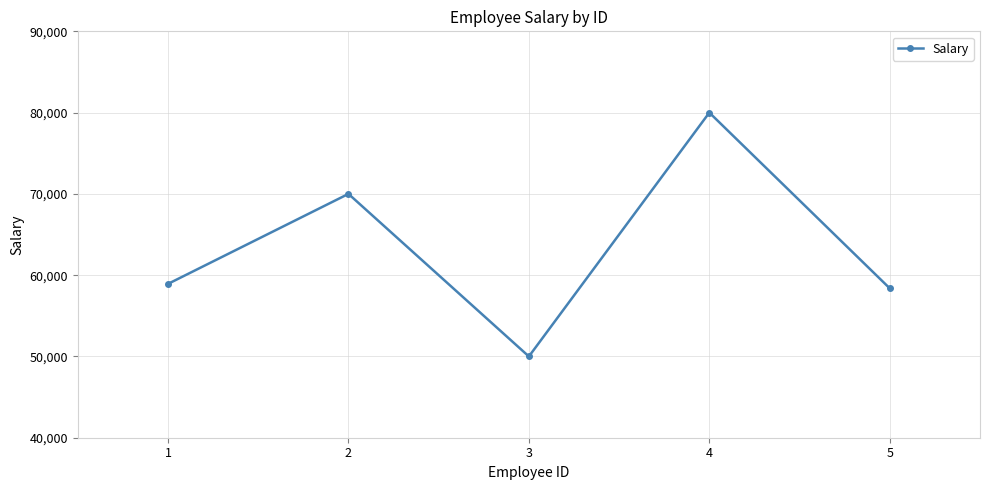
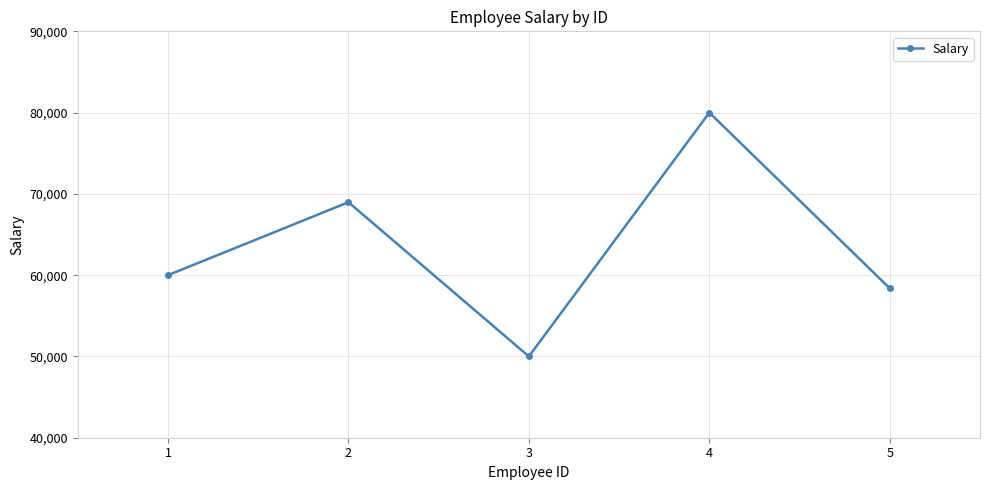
1: 59,000 -> 60,000
2: 70,000 -> 69,000
